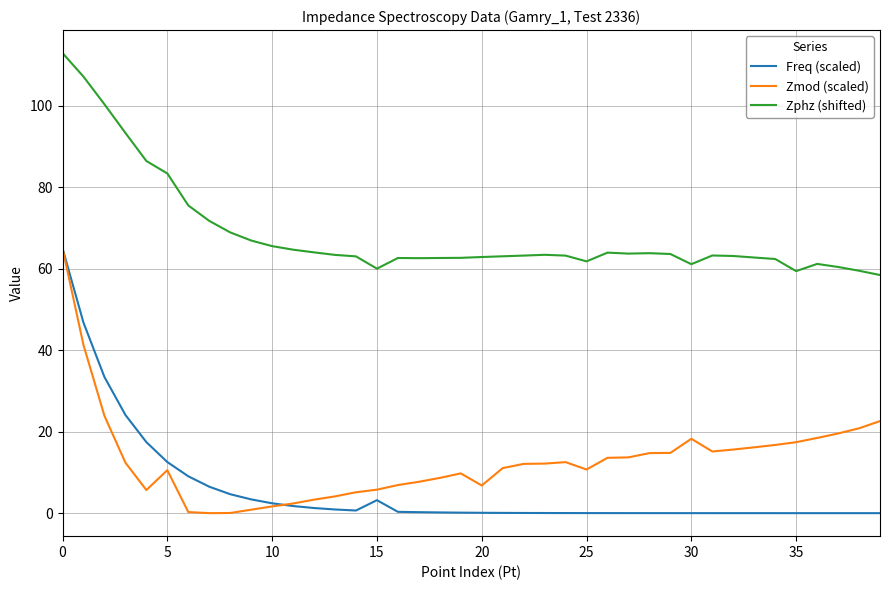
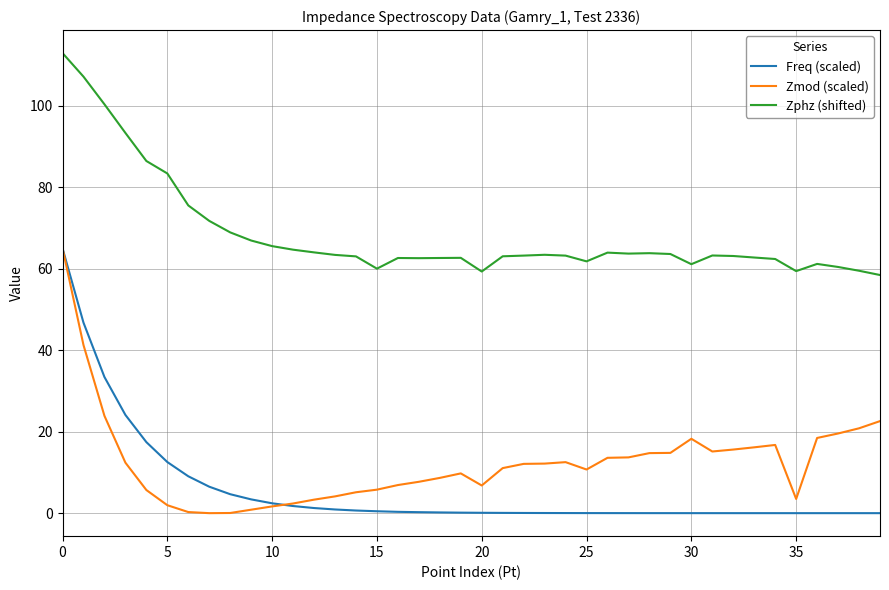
Zmod (scaled), 5: 11 -> 2
Freq (scaled), 15: 3 -> 0
Zphz (shifted), 20: 63 -> 59
Zmod (scaled), 35: 17 -> 3
